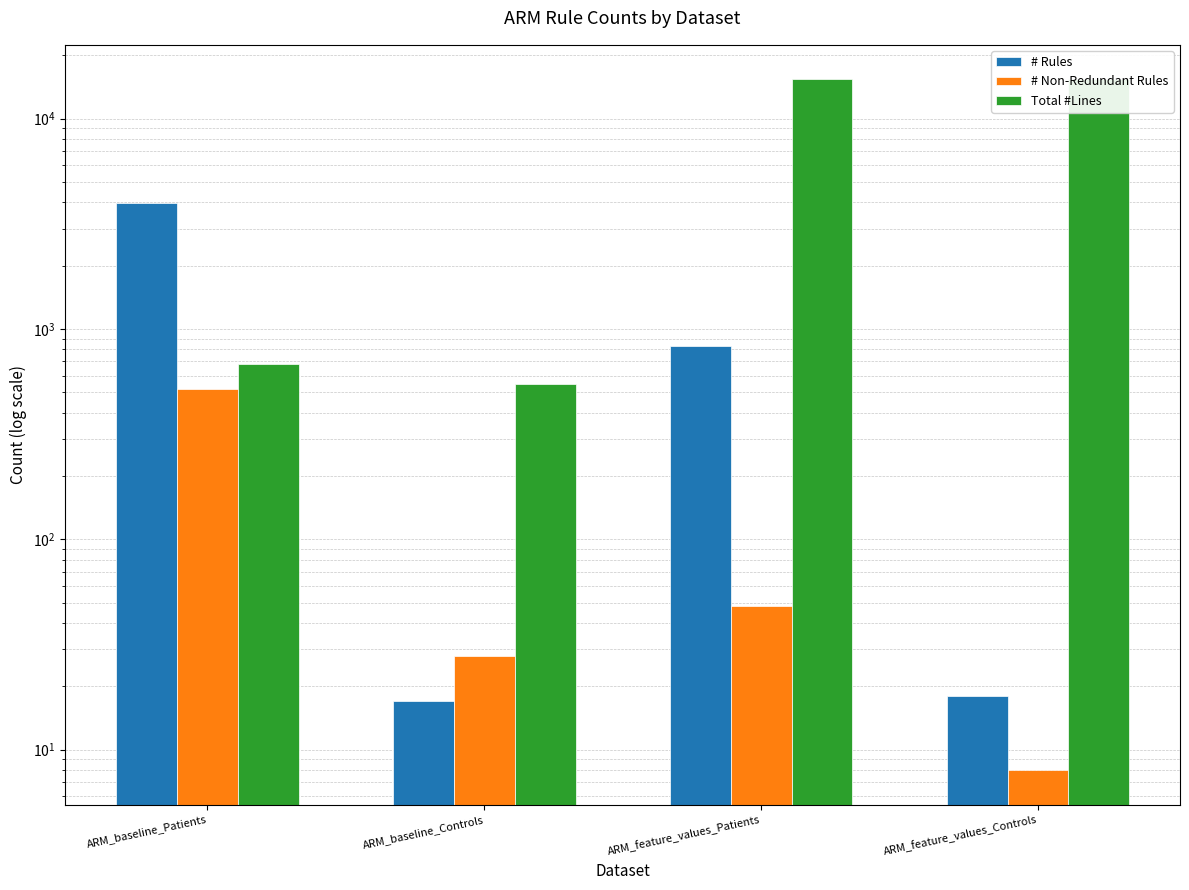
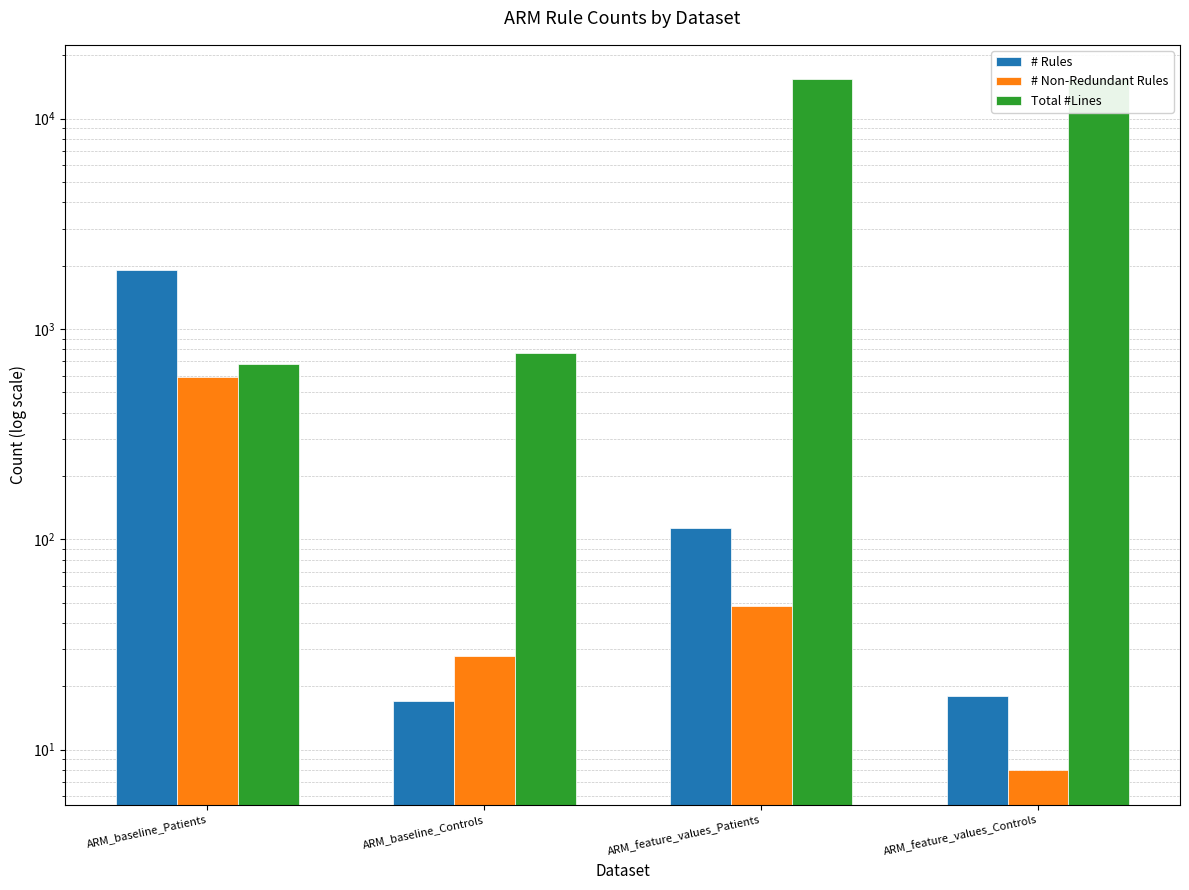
# Rules, ARM_baseline_Patients: 4000 -> 1900
# Non-Redundant Rules, ARM_baseline_Patients: 520 -> 590
Total #Lines, ARM_baseline_Controls: 550 -> 770
# Rules, ARM_feature_values_Patients: 830 -> 110
